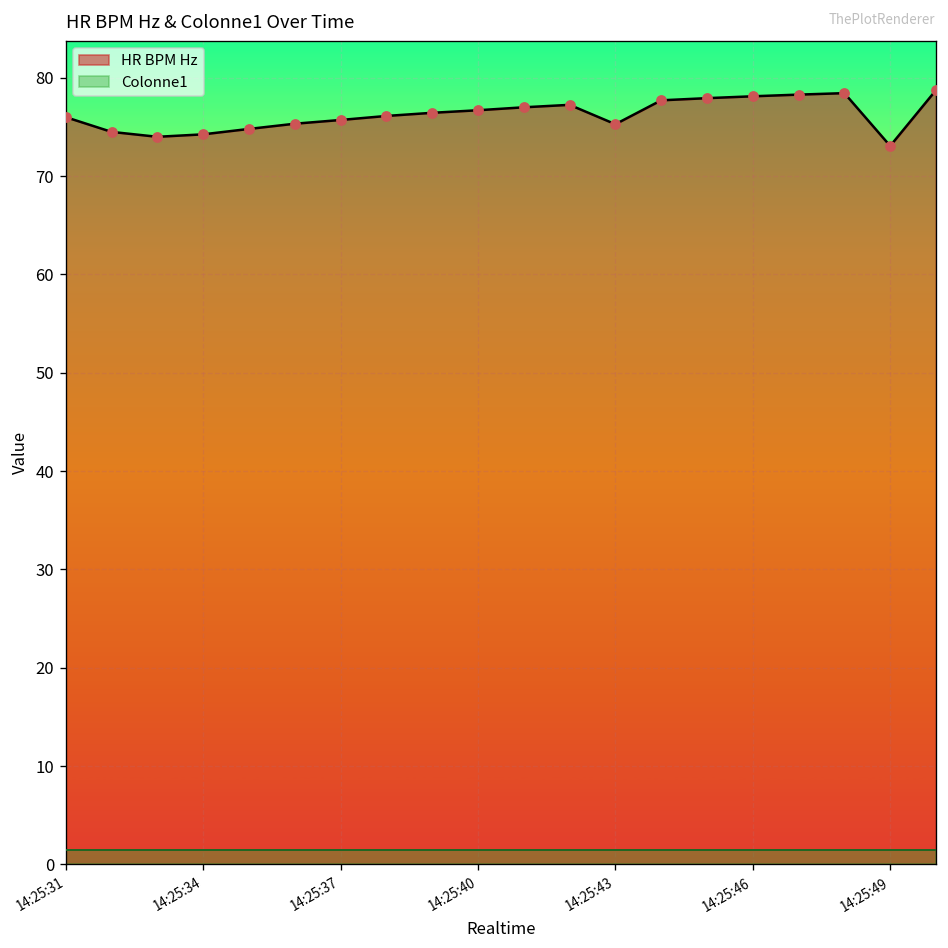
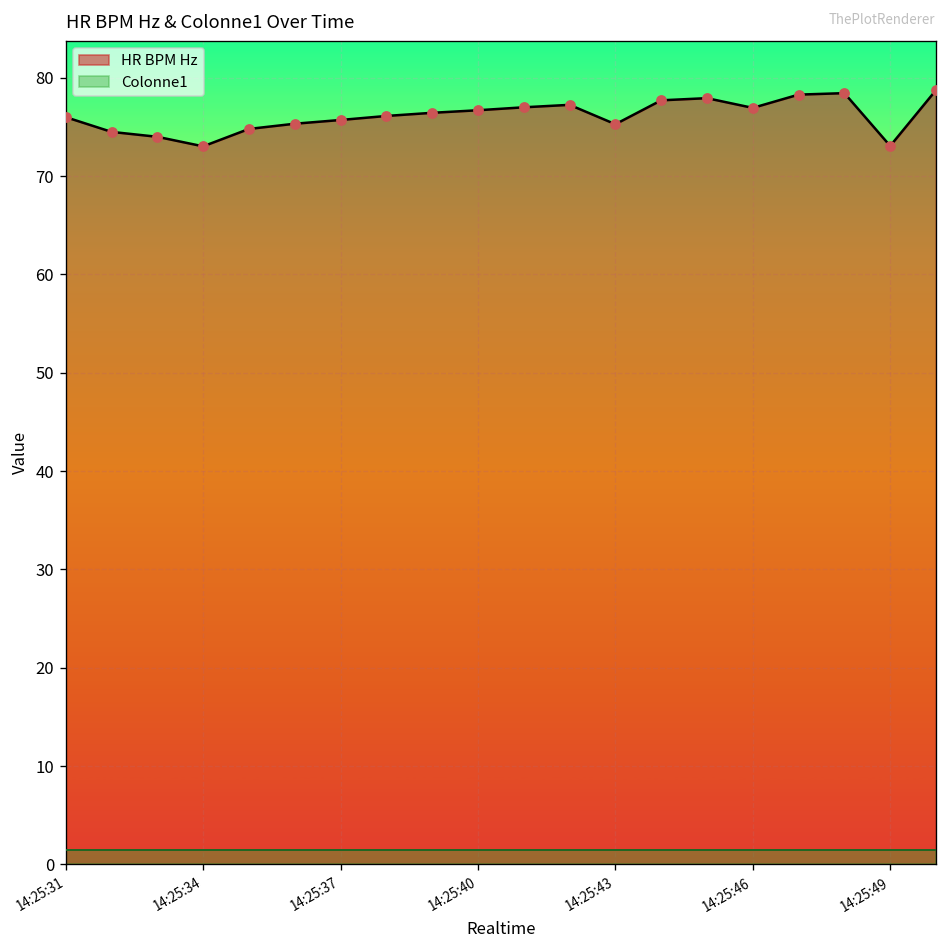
HR BPM Hz, 14:25:34: 74 -> 73
HR BPM Hz, 14:25:46: 78 -> 77
